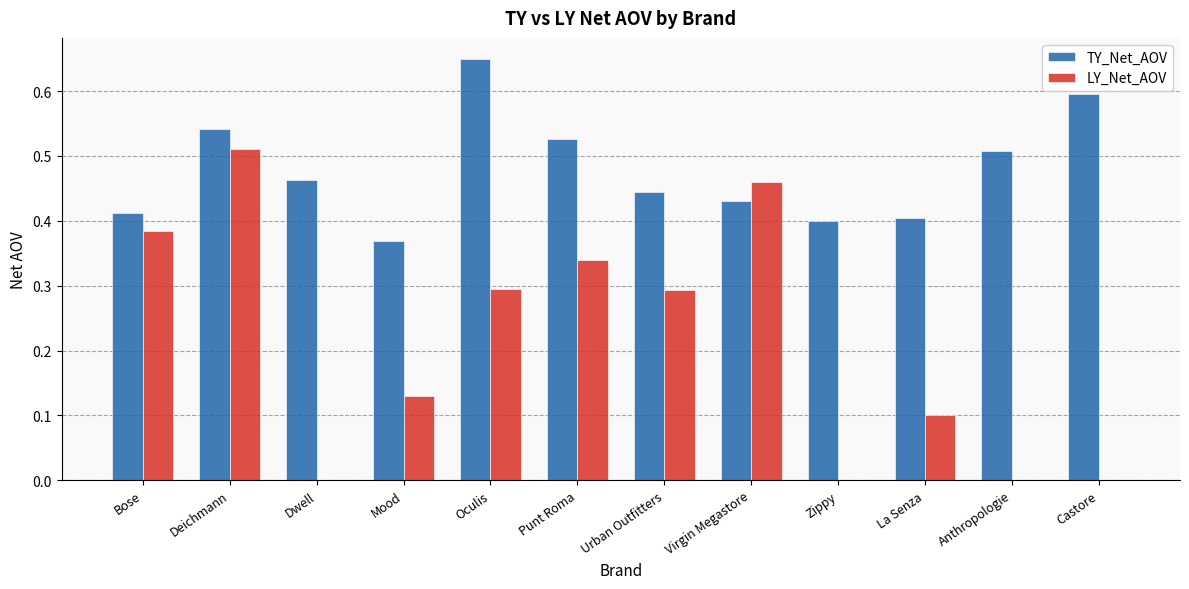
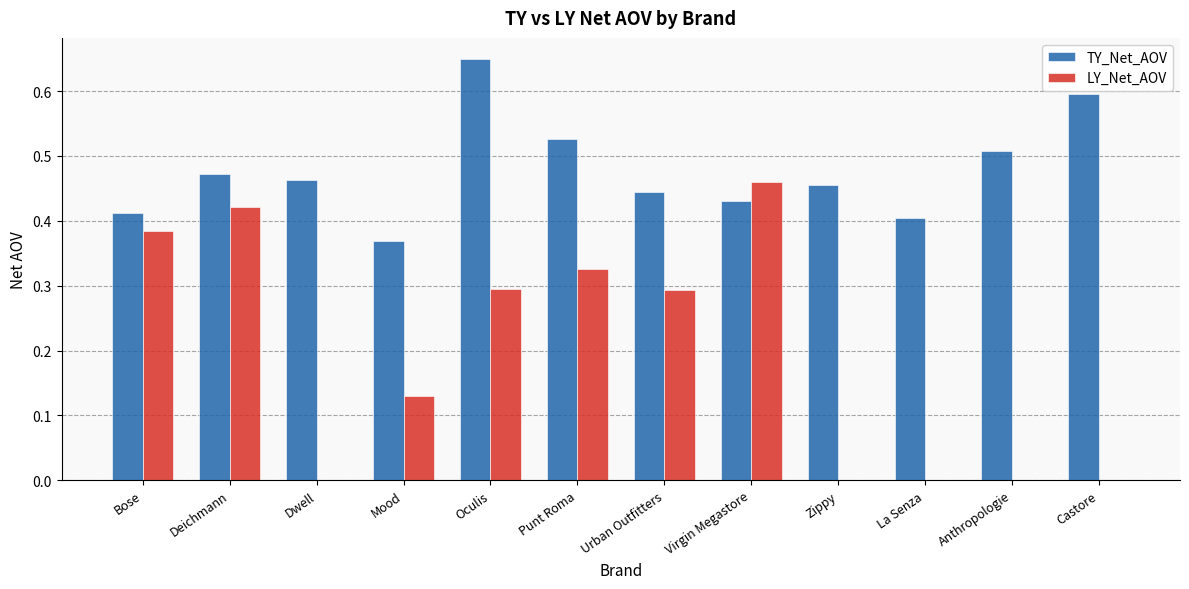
TY_Net_AOV, Deichmann: 0.54 -> 0.47
LY_Net_AOV, Deichmann: 0.51 -> 0.42
LY_Net_AOV, Punt Roma: 0.34 -> 0.33
TY_Net_AOV, Zippy: 0.40 -> 0.46
LY_Net_AOV, La Senza: 0.1 -> 0.0
